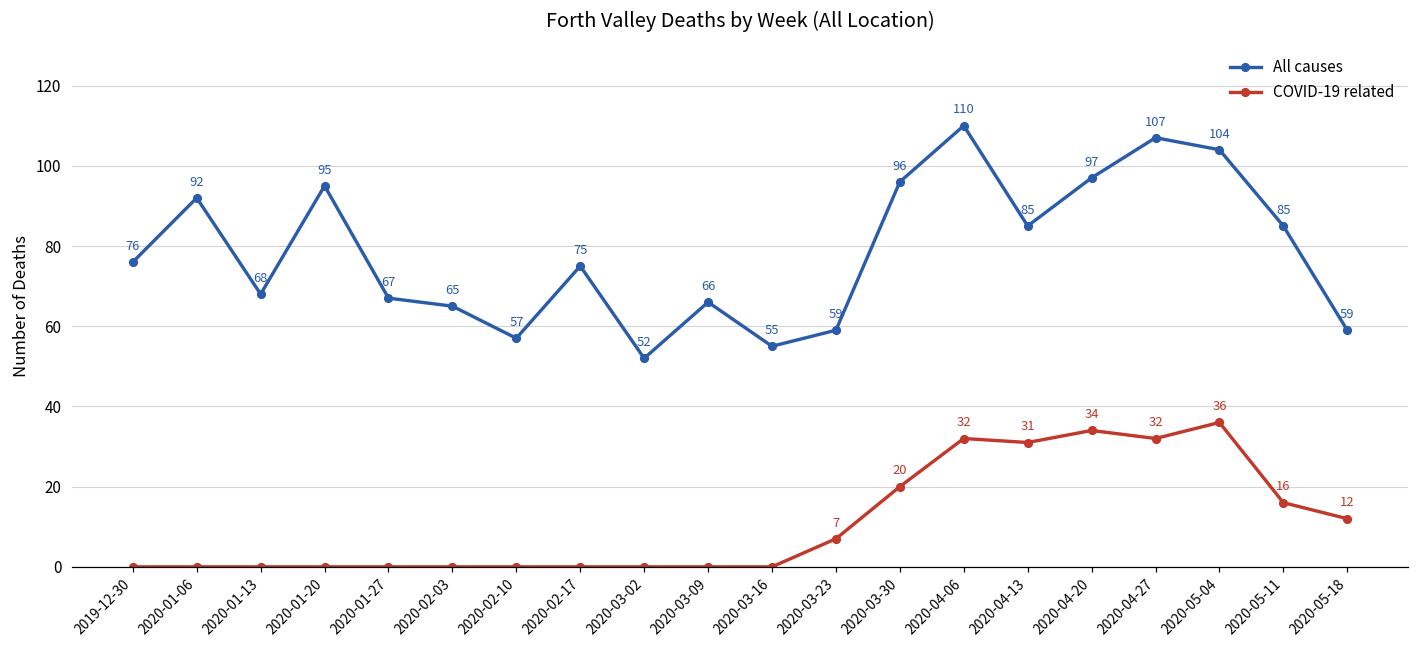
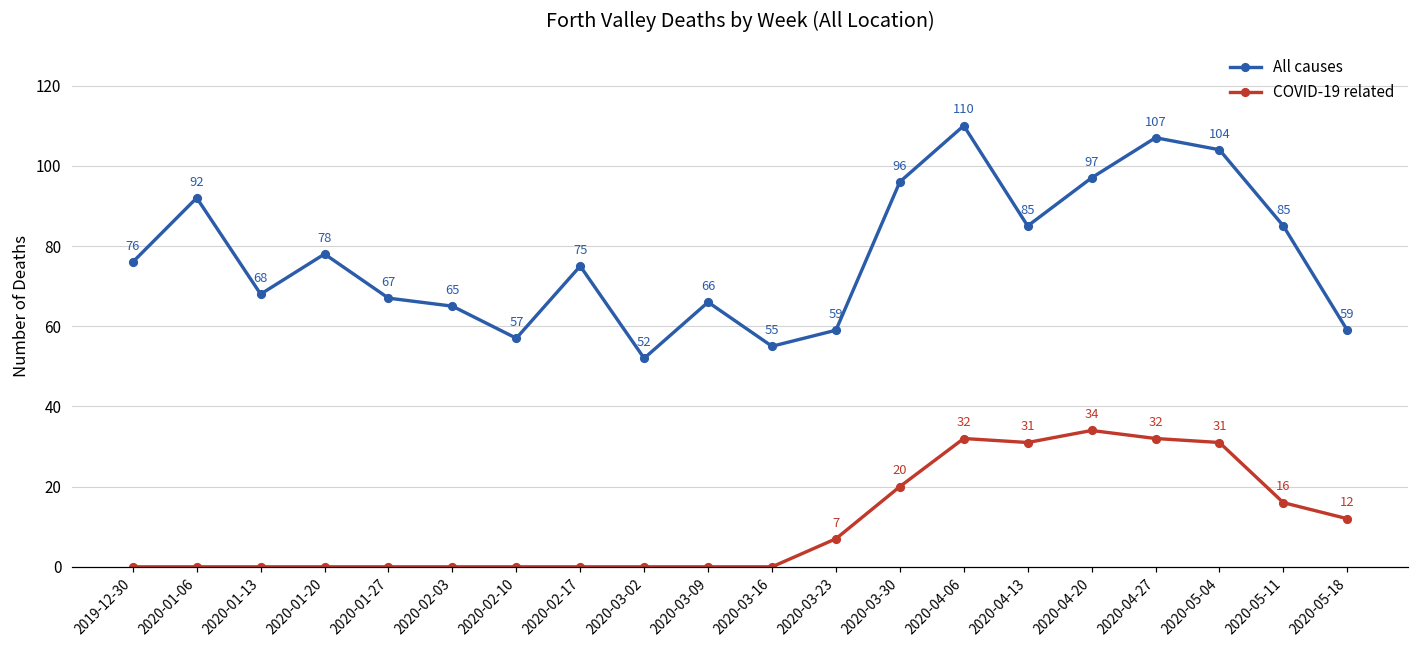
All causes, 2020-01-20: 95 -> 78
COVID-19 related, 2020-05-04: 36 -> 31
